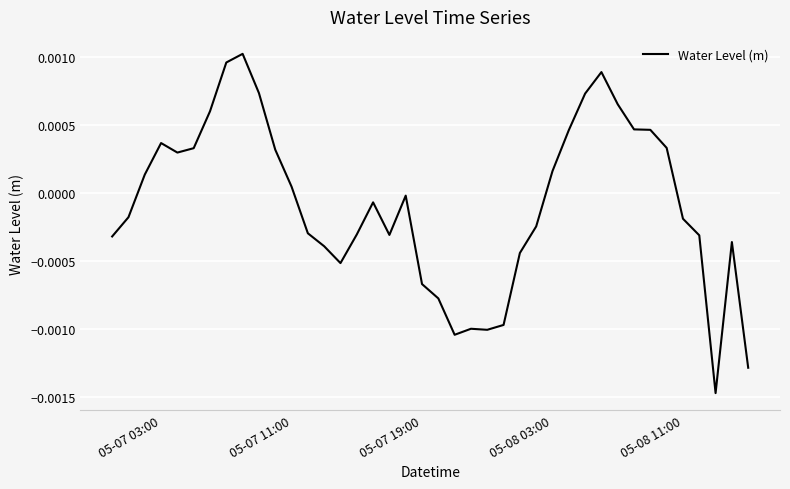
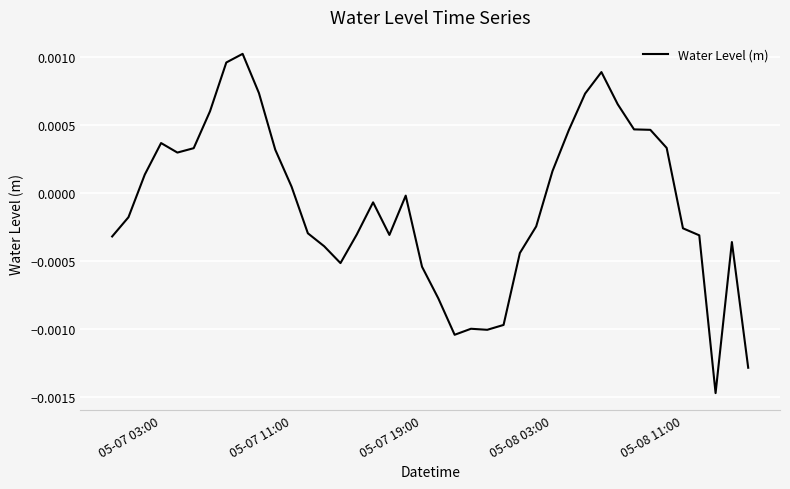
05-07 19:00: -0.00067 -> -0.00054
05-08 11:00: -0.00019 -> -0.00026
